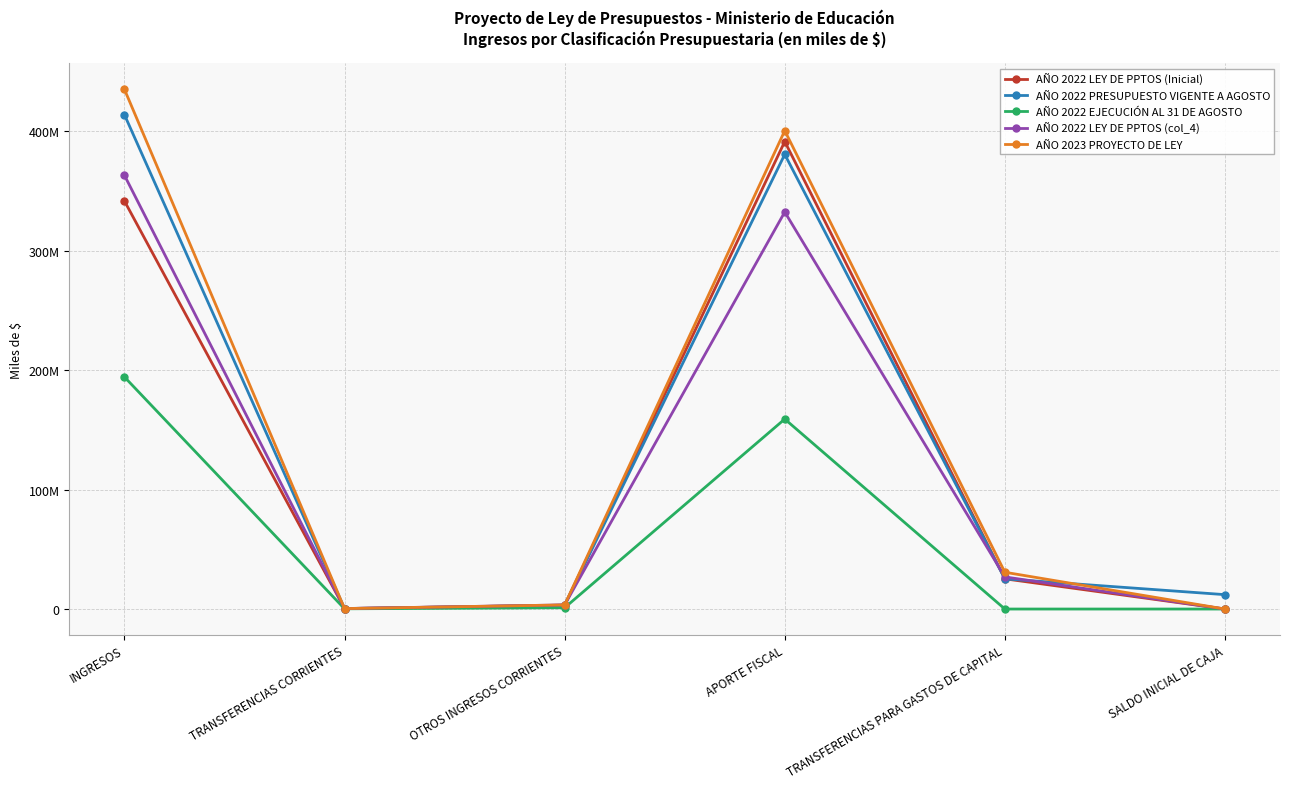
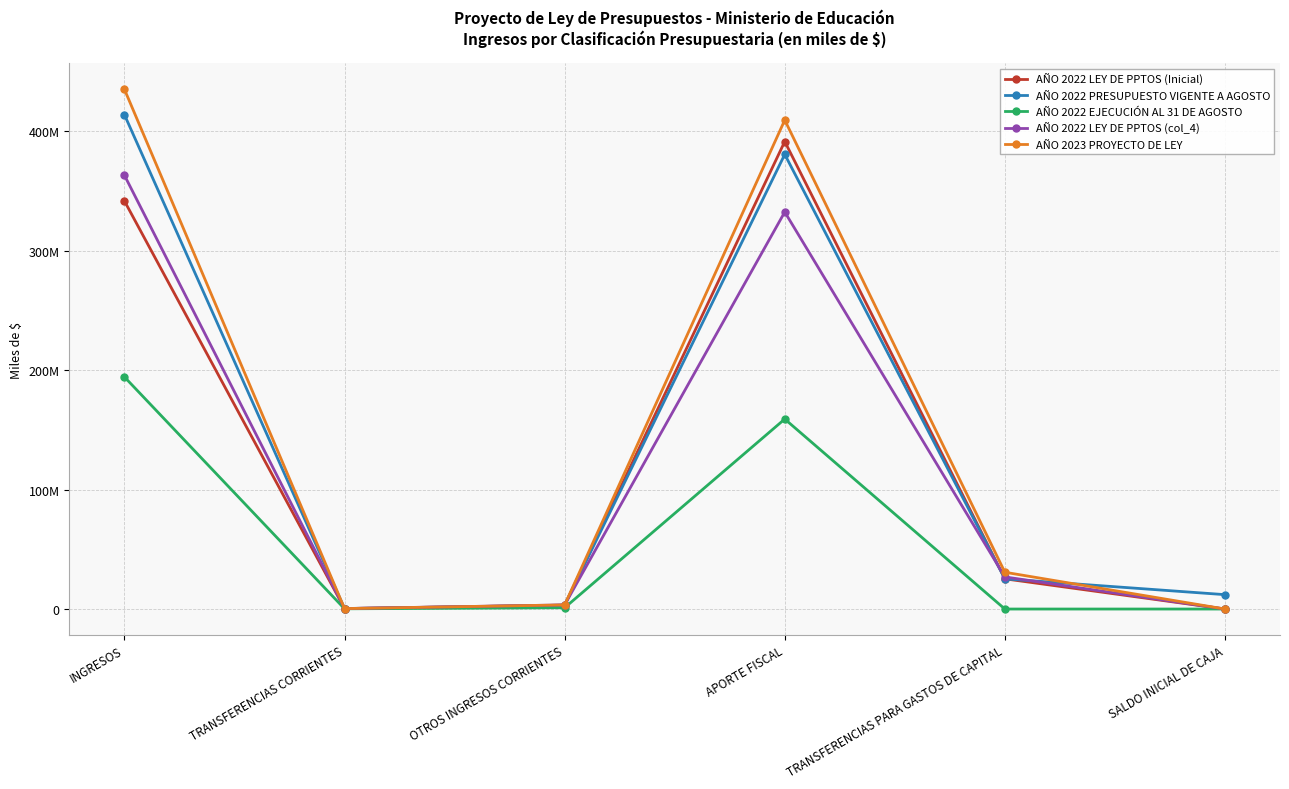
AÑO 2023 PROYECTO DE LEY, APORTE FISCAL: 401000000 -> 409000000
